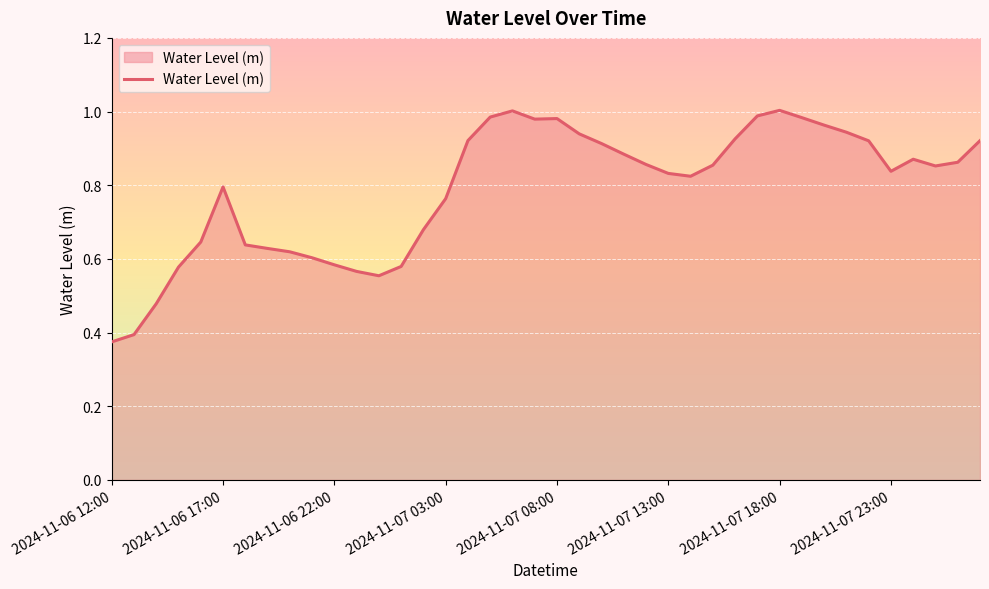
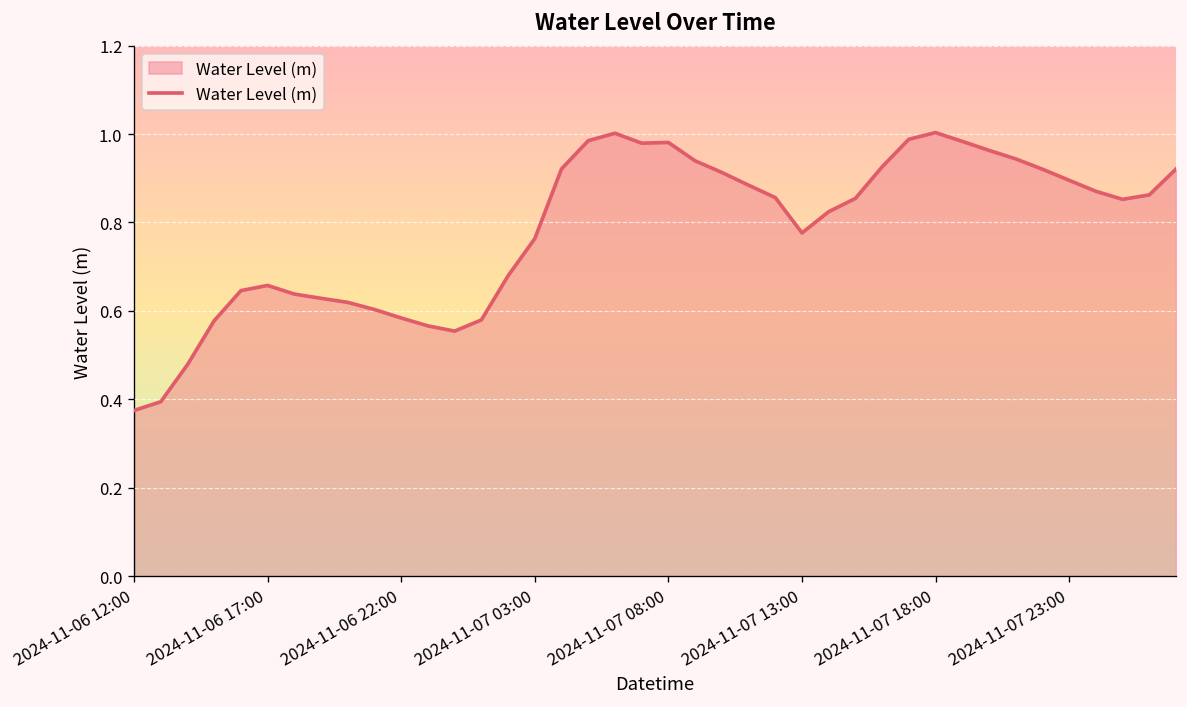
2024-11-06 17:00: 0.80 -> 0.66
2024-11-07 13:00: 0.83 -> 0.78
2024-11-07 23:00: 0.84 -> 0.90
